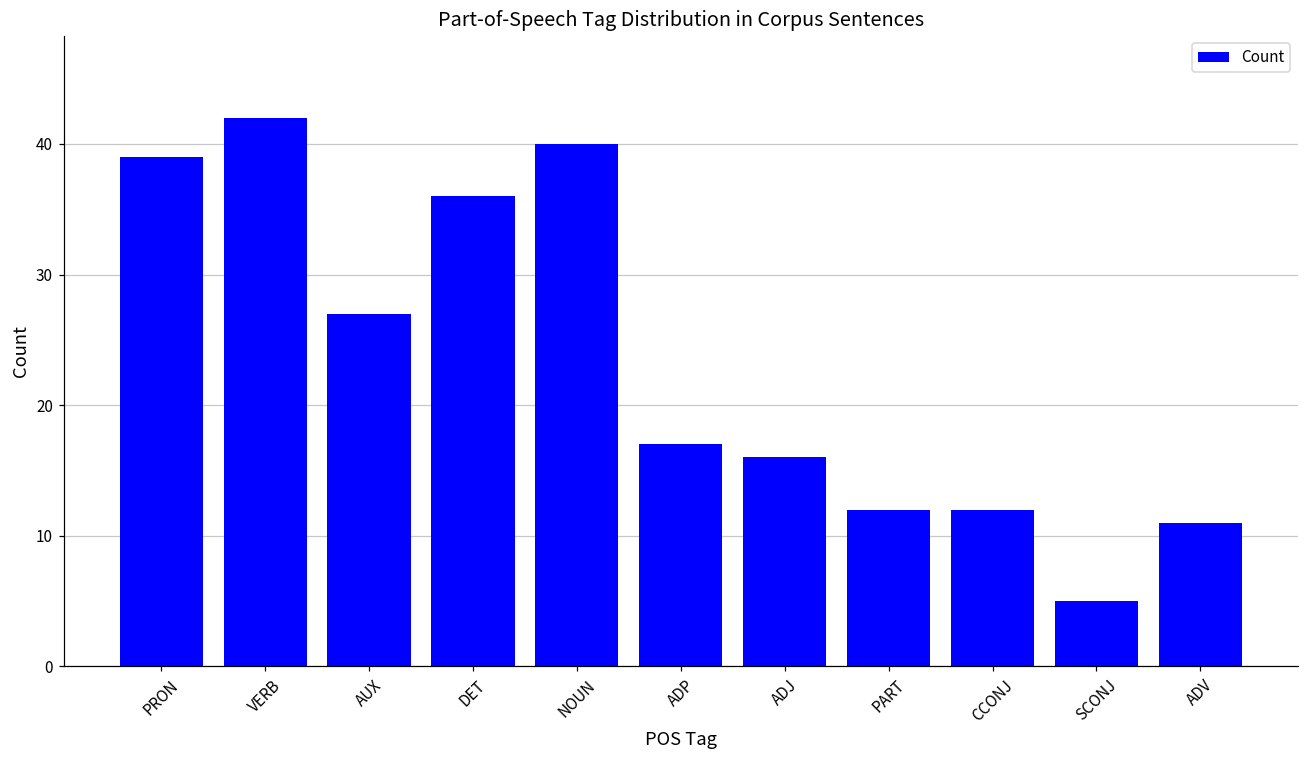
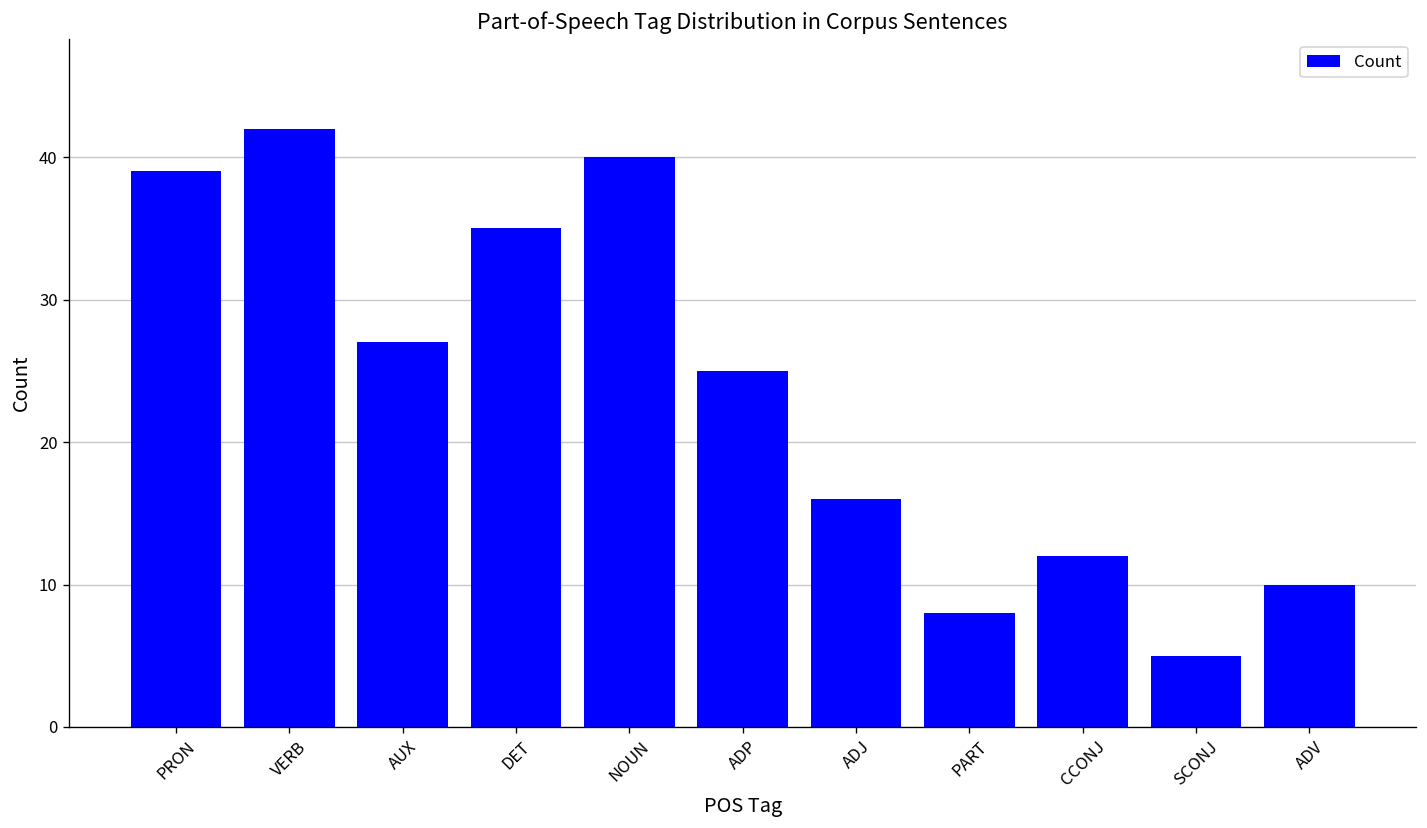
DET: 36 -> 35
ADP: 17 -> 25
PART: 12 -> 8
ADV: 11 -> 10
